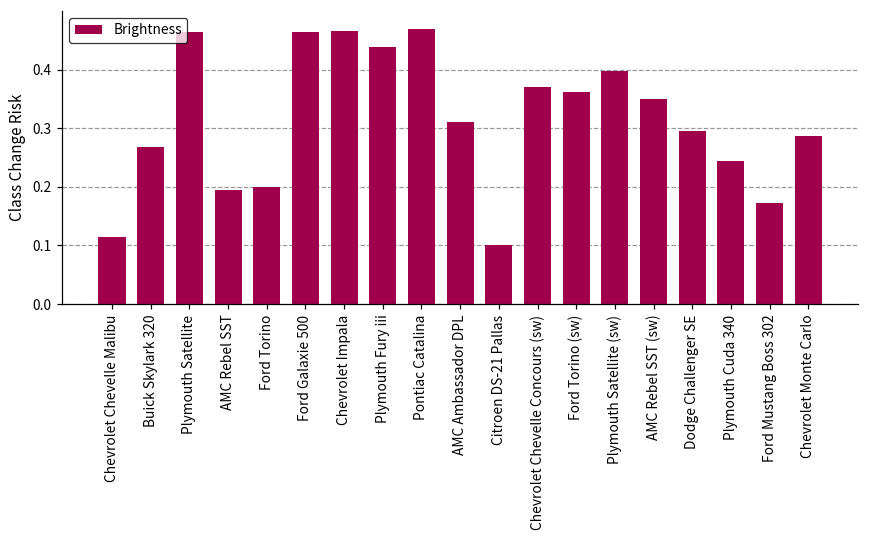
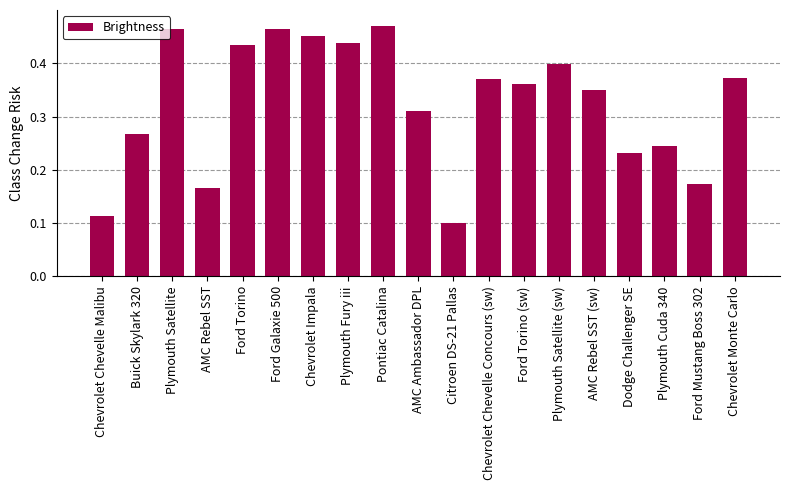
AMC Rebel SST: 0.20 -> 0.16
Ford Torino: 0.20 -> 0.43
Chevrolet Impala: 0.47 -> 0.45
Dodge Challenger SE: 0.30 -> 0.23
Chevrolet Monte Carlo: 0.29 -> 0.37
